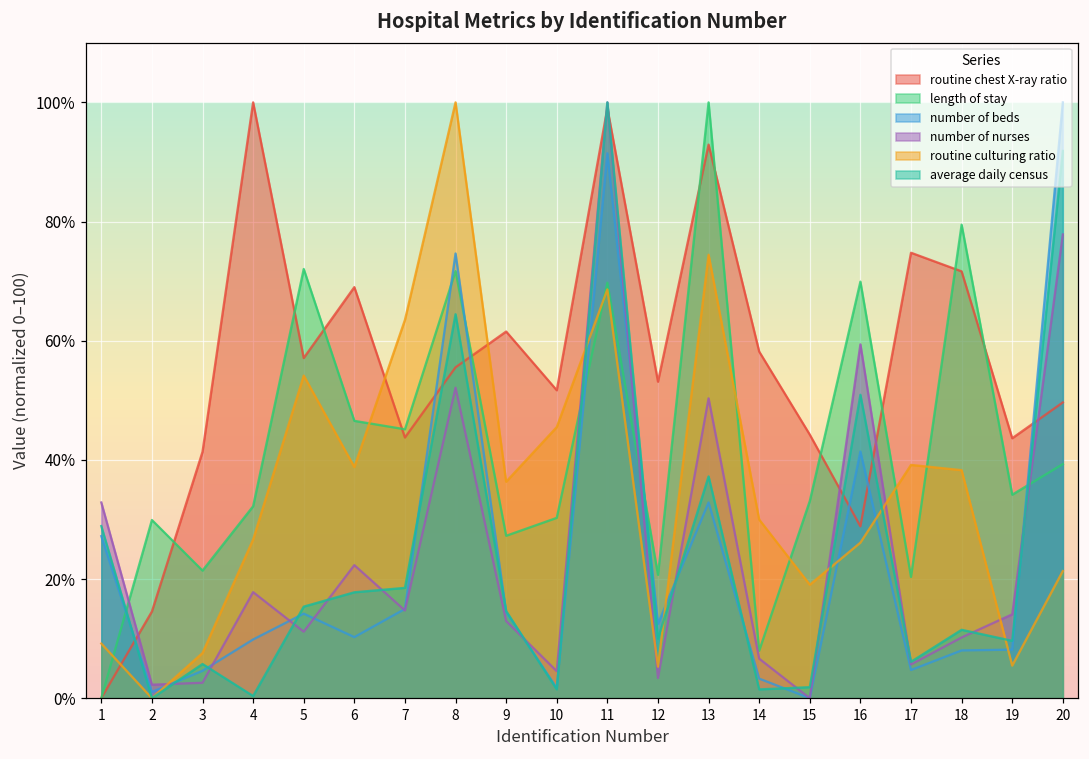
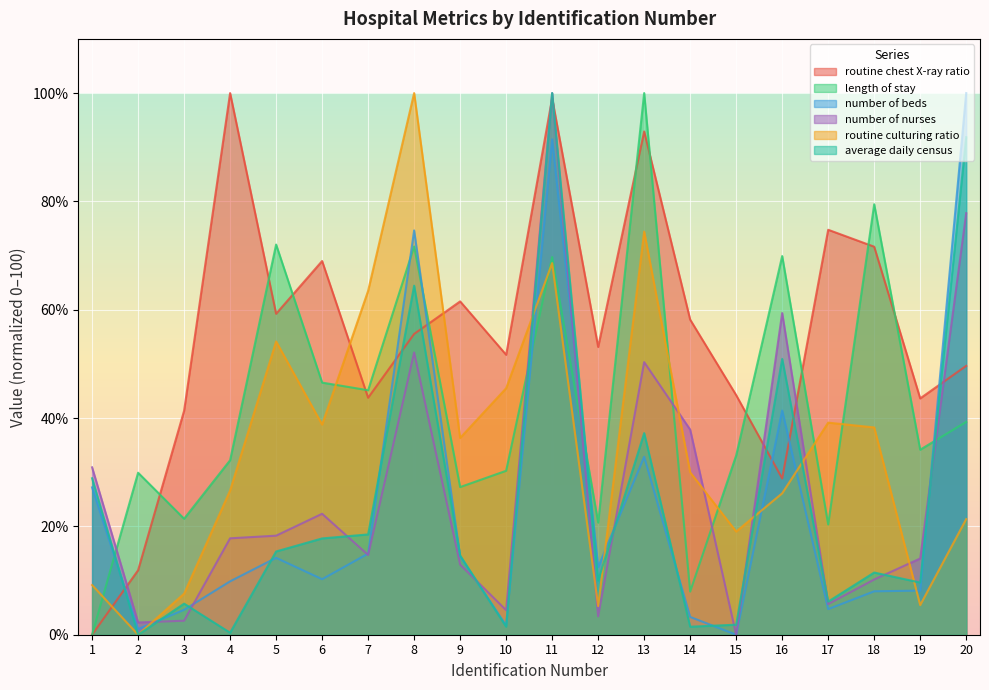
number of nurses, 1: 33% -> 31%
routine chest X-ray ratio, 2: 15% -> 12%
routine chest X-ray ratio, 5: 57% -> 59%
number of nurses, 5: 11% -> 18%
number of nurses, 14: 7% -> 38%
